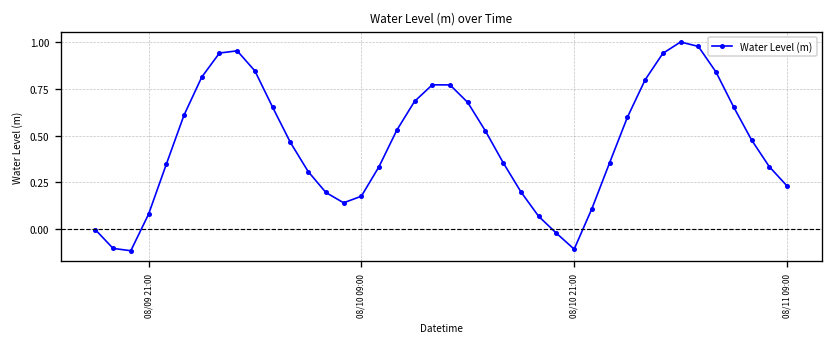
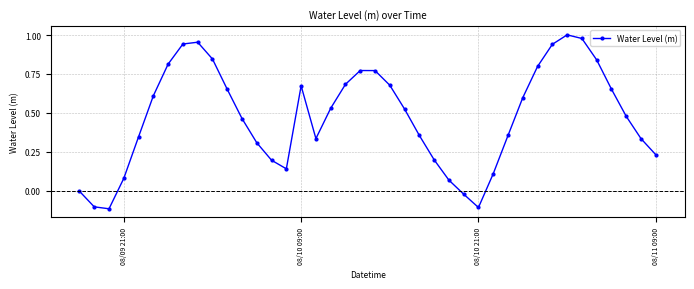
08/10 09:00: 0.18 -> 0.67
